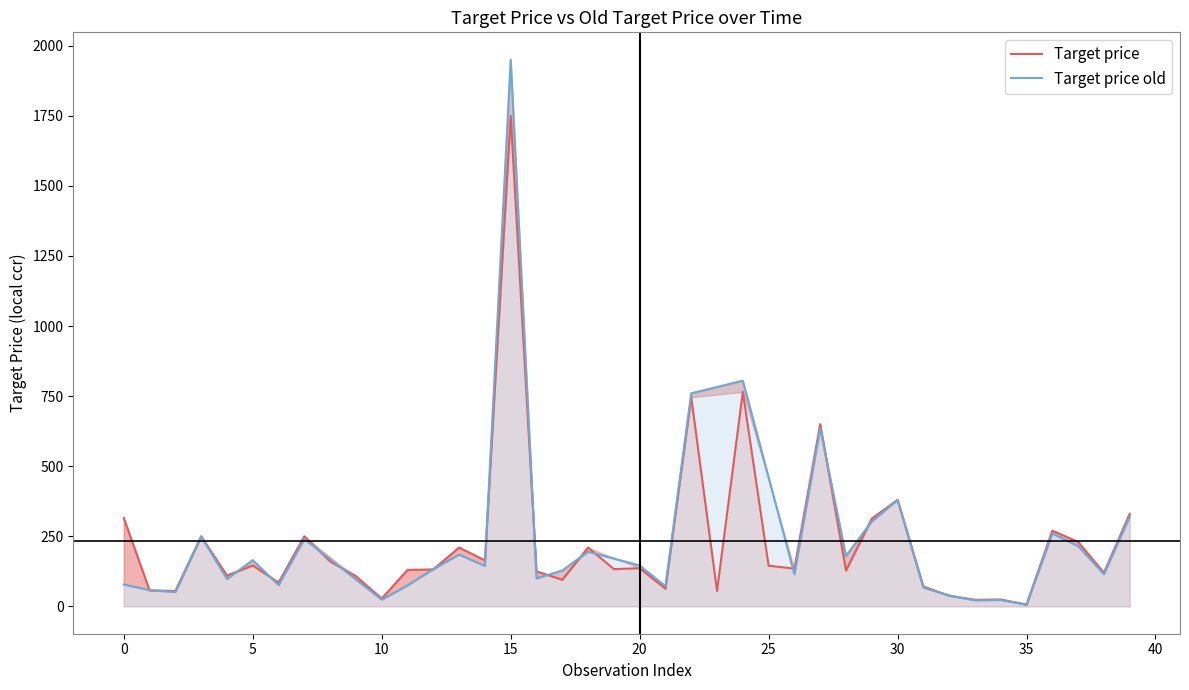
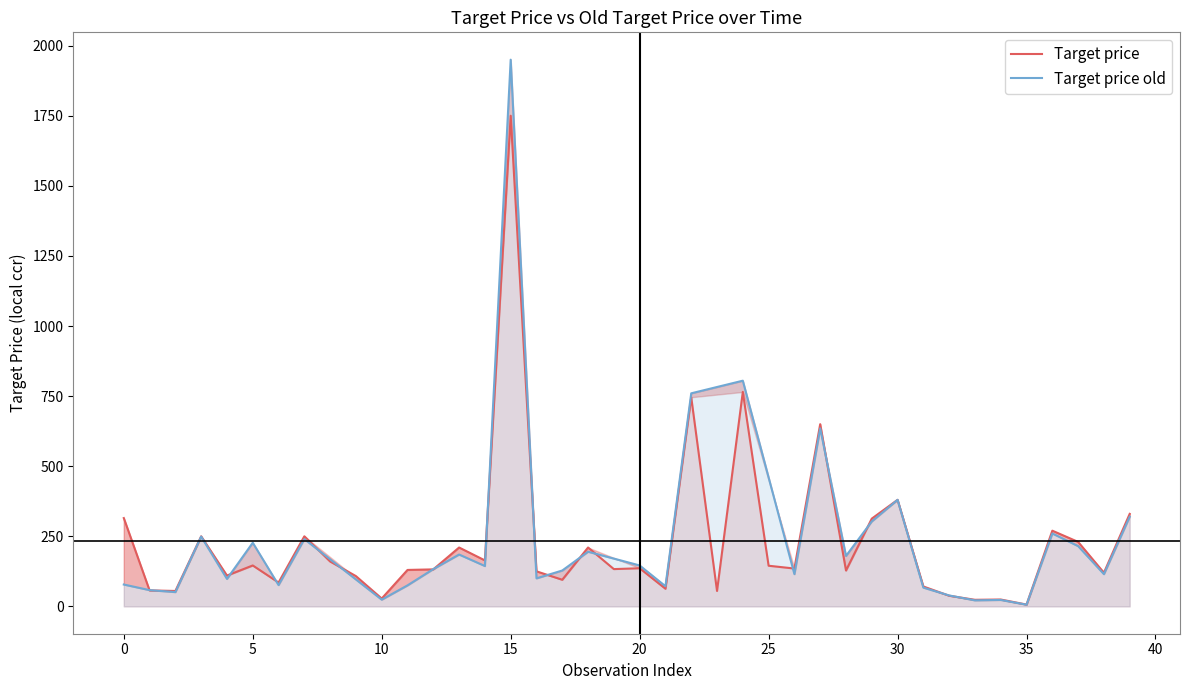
Target price old, 5: 170 -> 230
